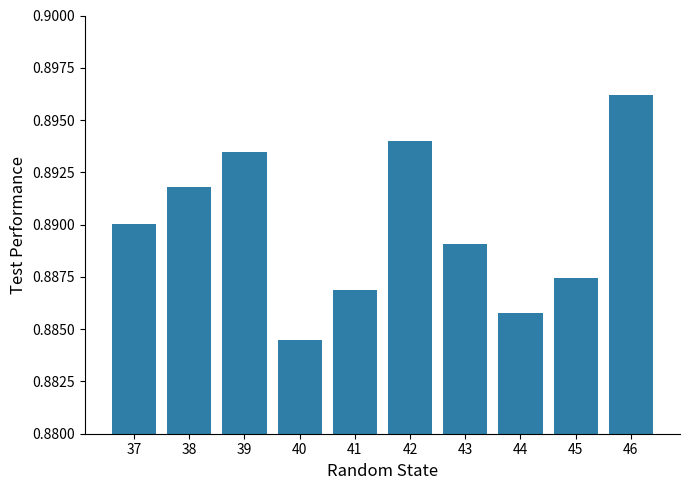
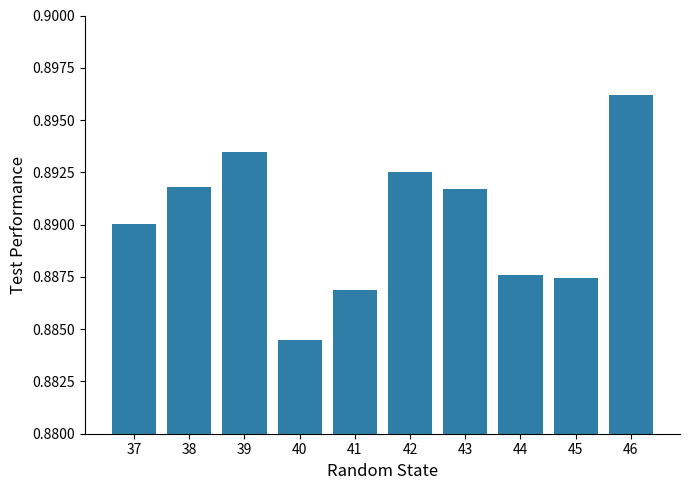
42: 0.8940 -> 0.8925
43: 0.8891 -> 0.8917
44: 0.8858 -> 0.8876
